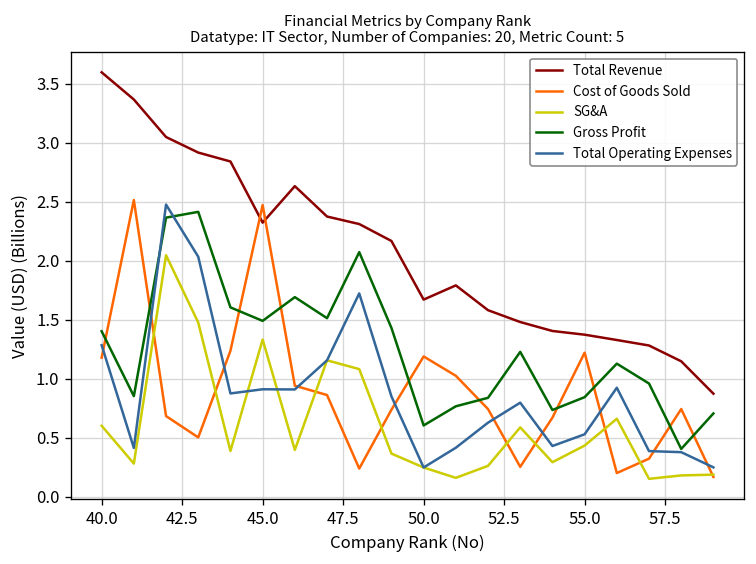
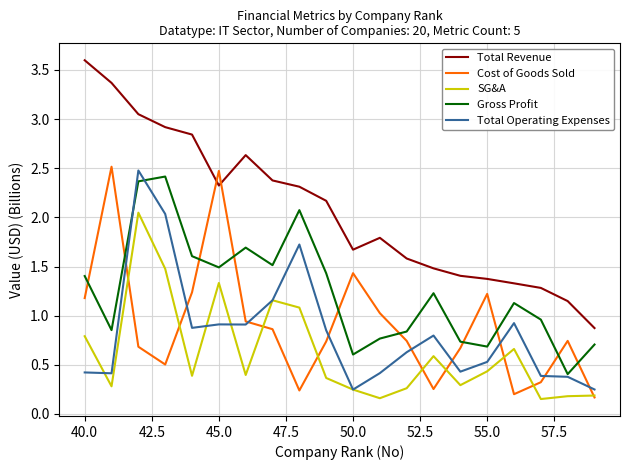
SG&A, 40.0: 0.6 -> 0.8
Total Operating Expenses, 40.0: 1.3 -> 0.4
Cost of Goods Sold, 50.0: 1.2 -> 1.4
Gross Profit, 55.0: 0.8 -> 0.7
